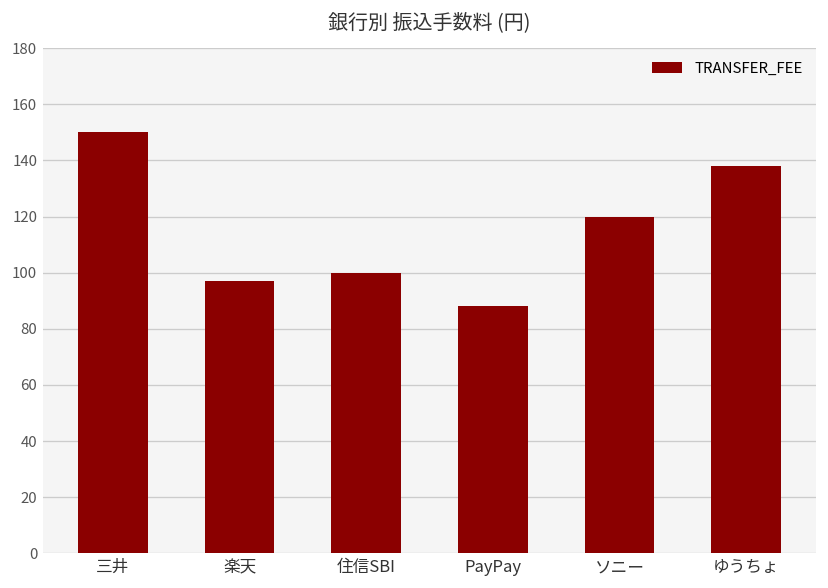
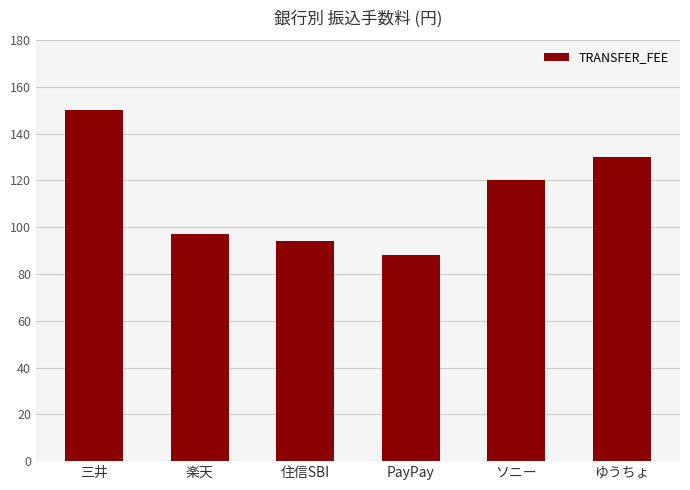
住信SBI: 100 -> 94
ゆうちょ: 138 -> 130
